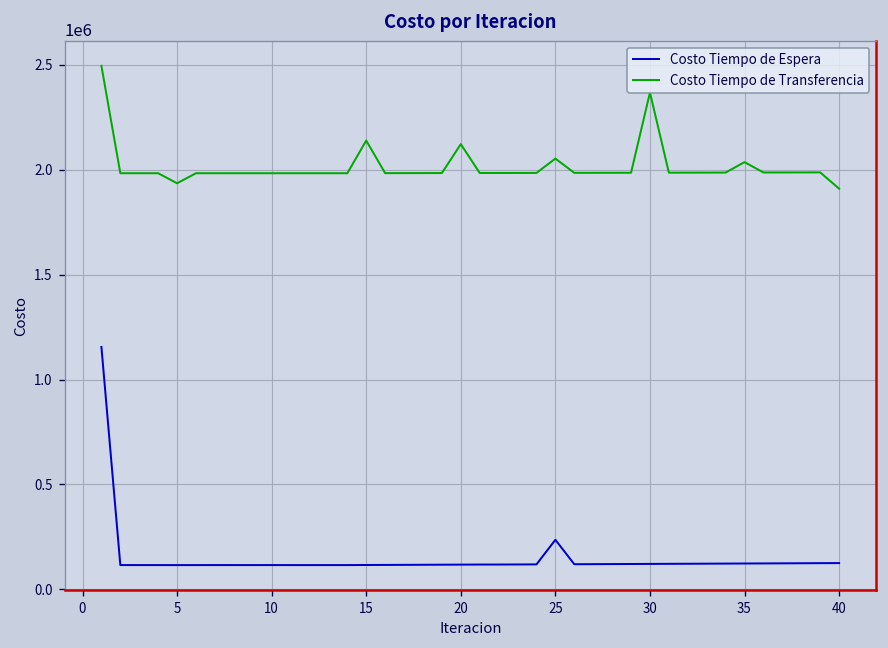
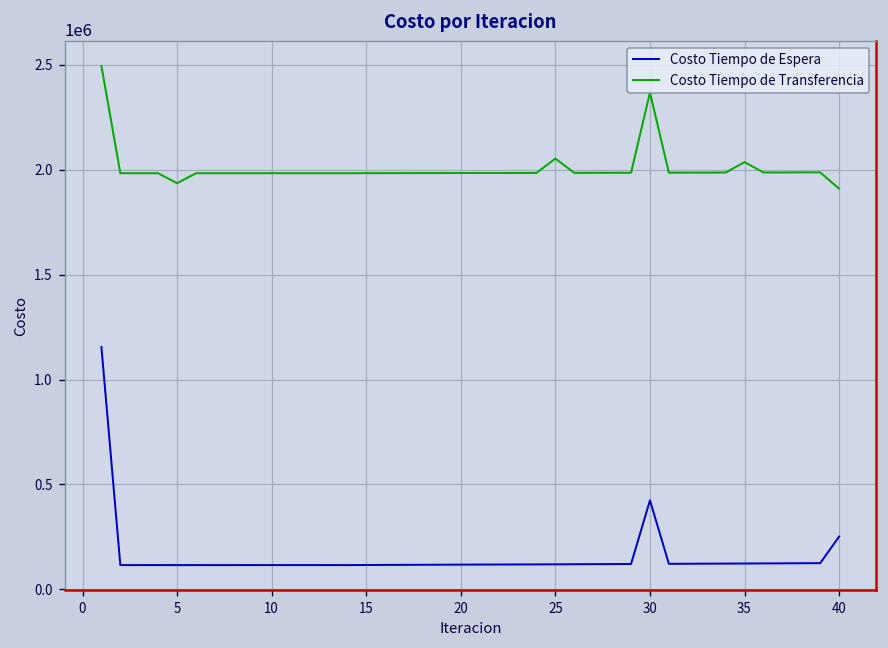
Costo Tiempo de Transferencia, 15: 2140000 -> 1980000
Costo Tiempo de Transferencia, 20: 2120000 -> 1980000
Costo Tiempo de Espera, 25: 240000 -> 120000
Costo Tiempo de Espera, 30: 120000 -> 420000
Costo Tiempo de Espera, 40: 130000 -> 250000
